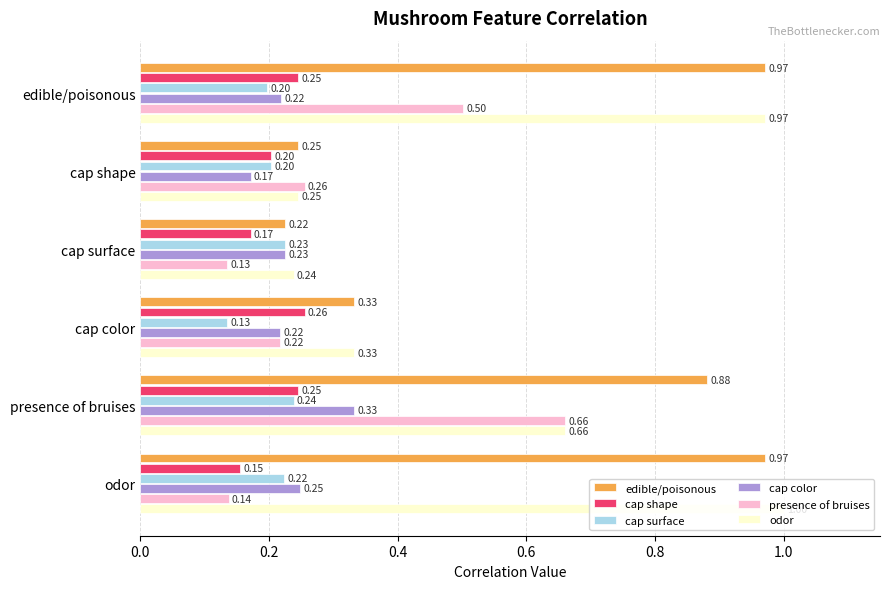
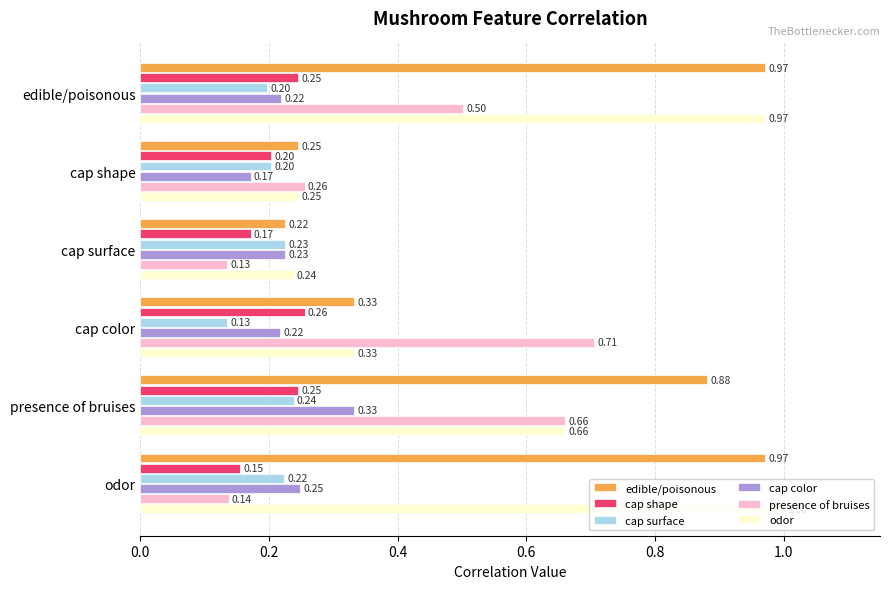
presence of bruises, cap color: 0.22 -> 0.71
